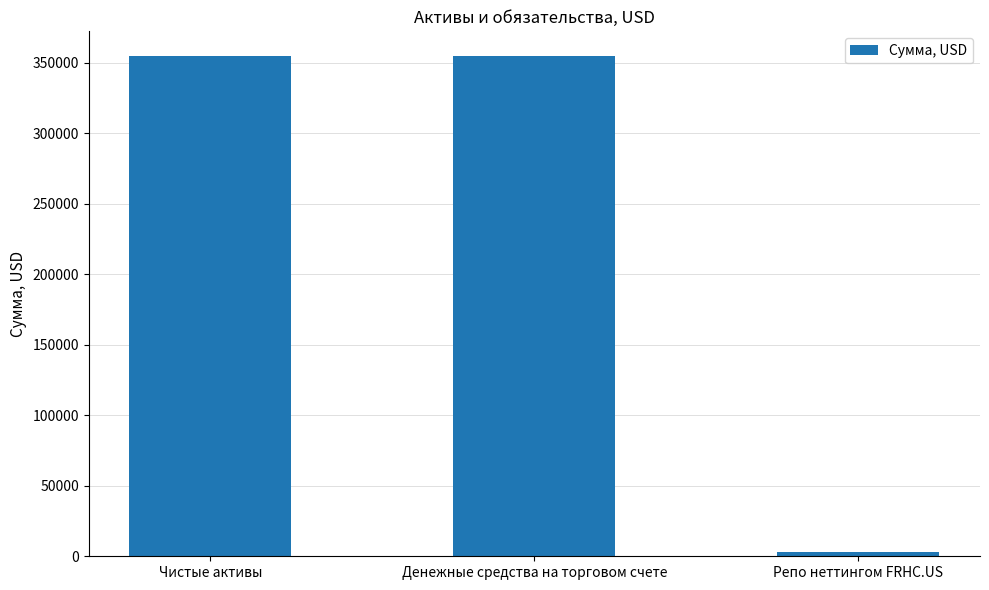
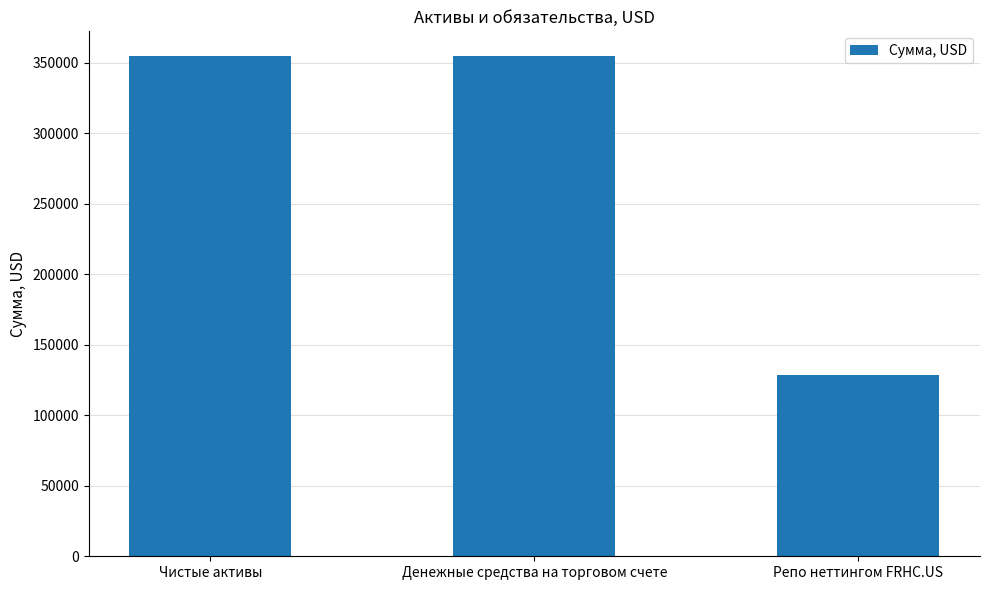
Репо неттингом FRHC.US: 3000 -> 129000
